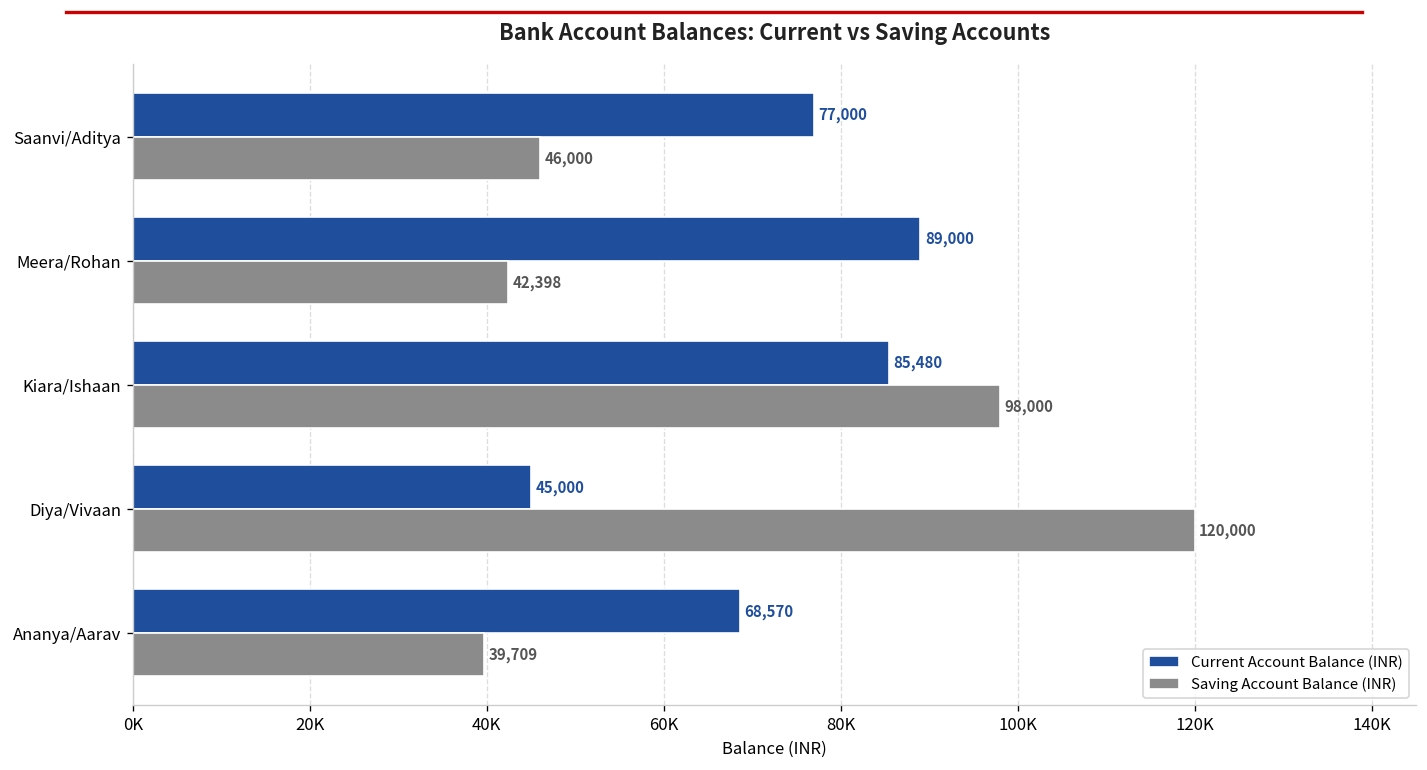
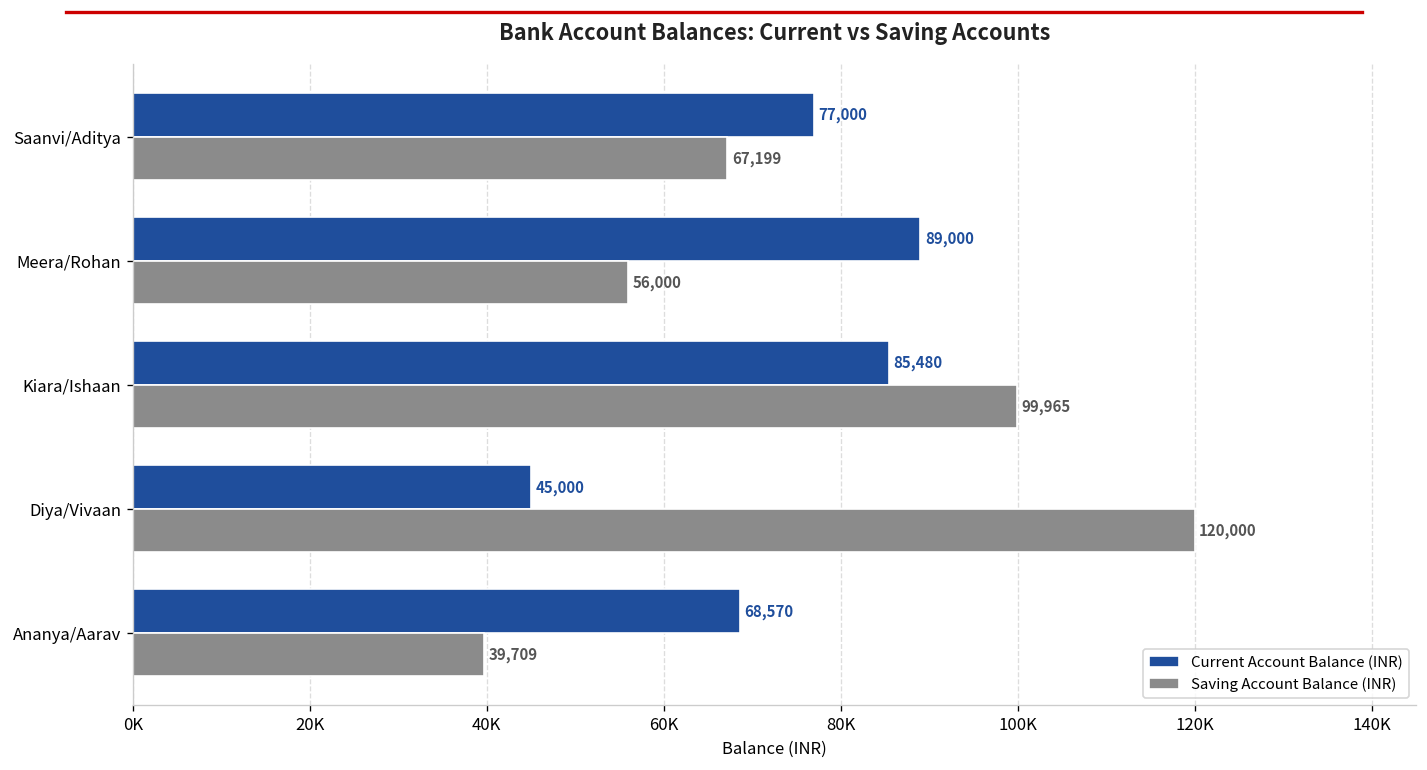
Saving Account Balance (INR), Saanvi/Aditya: 46,000 -> 67,199
Saving Account Balance (INR), Meera/Rohan: 42,398 -> 56,000
Saving Account Balance (INR), Kiara/Ishaan: 98,000 -> 99,965
